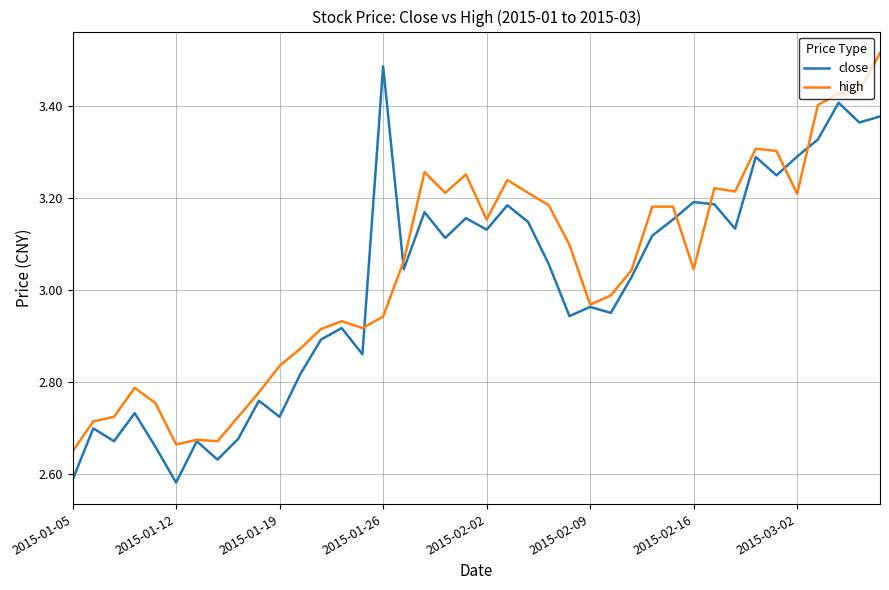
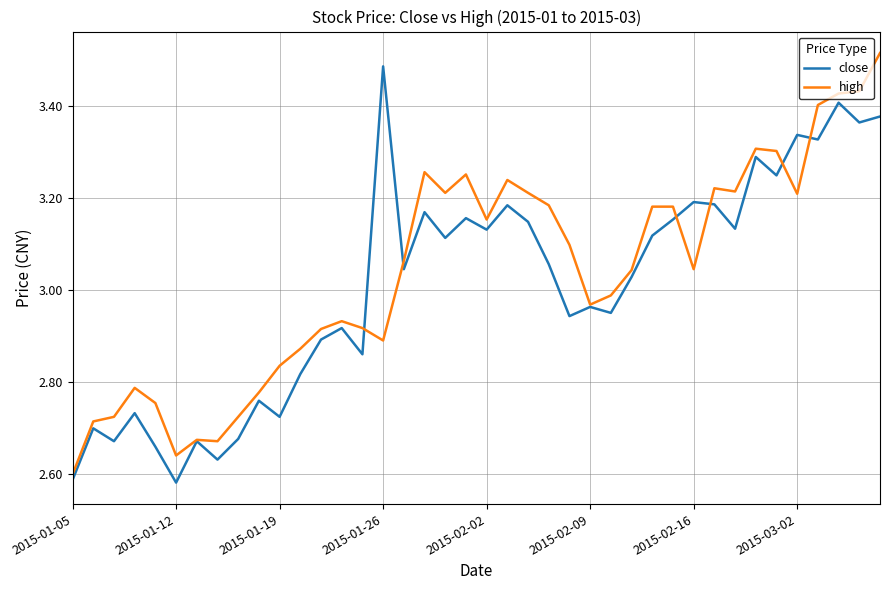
high, 2015-01-05: 2.65 -> 2.60
high, 2015-01-12: 2.67 -> 2.64
high, 2015-01-26: 2.94 -> 2.89
close, 2015-03-02: 3.29 -> 3.34
